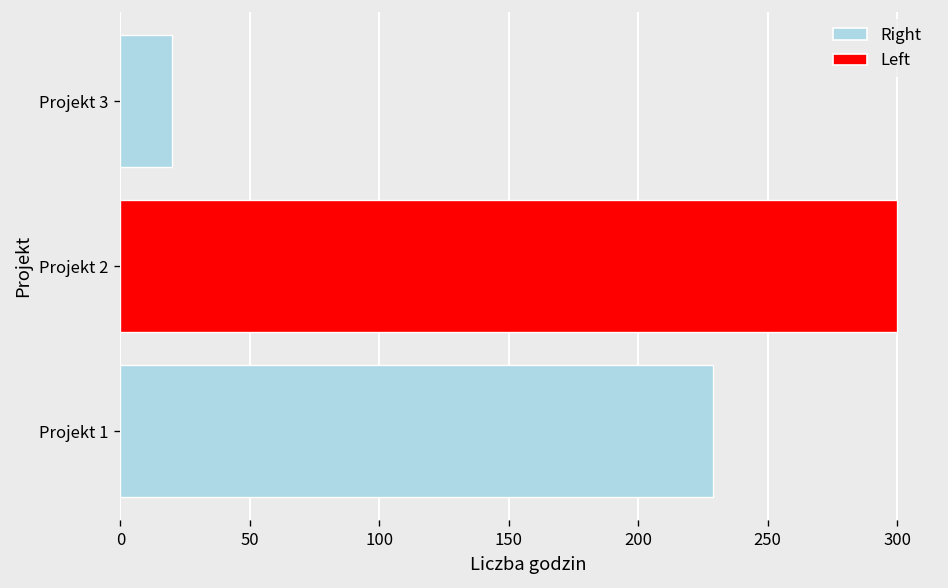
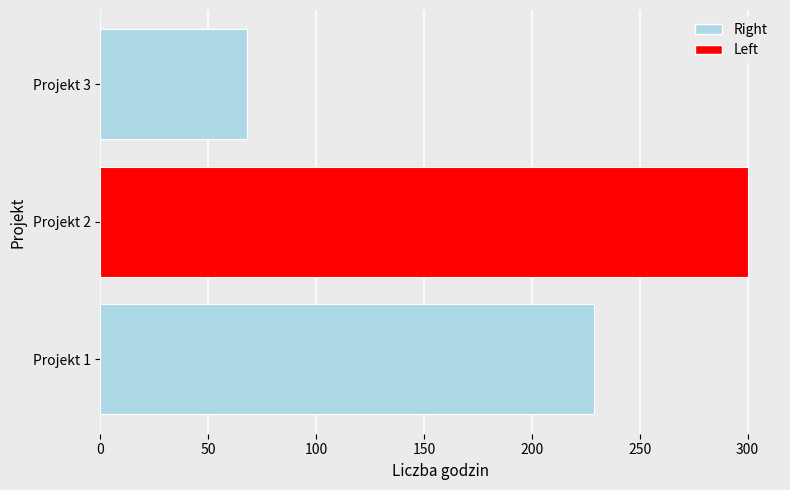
Projekt 3: 20 -> 68
